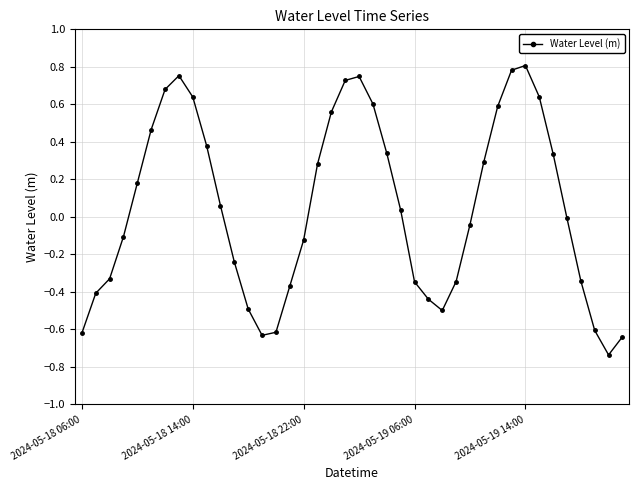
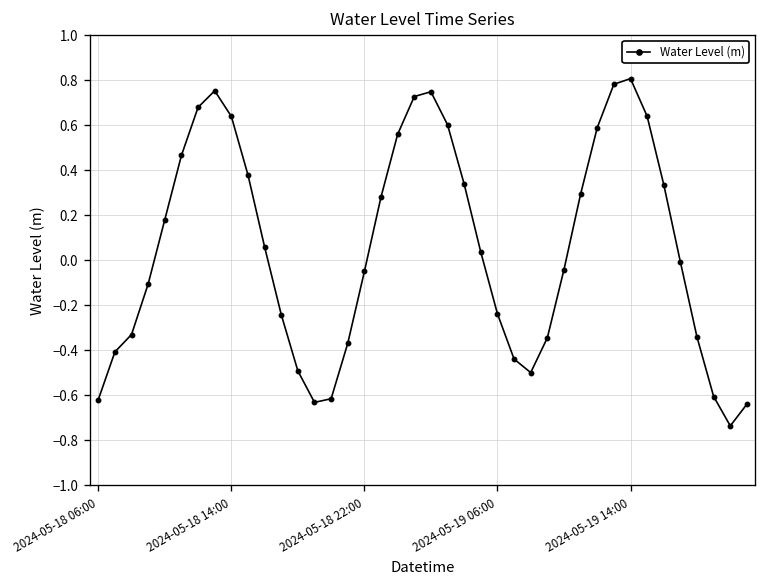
2024-05-18 22:00: -0.12 -> -0.05
2024-05-19 06:00: -0.35 -> -0.24
